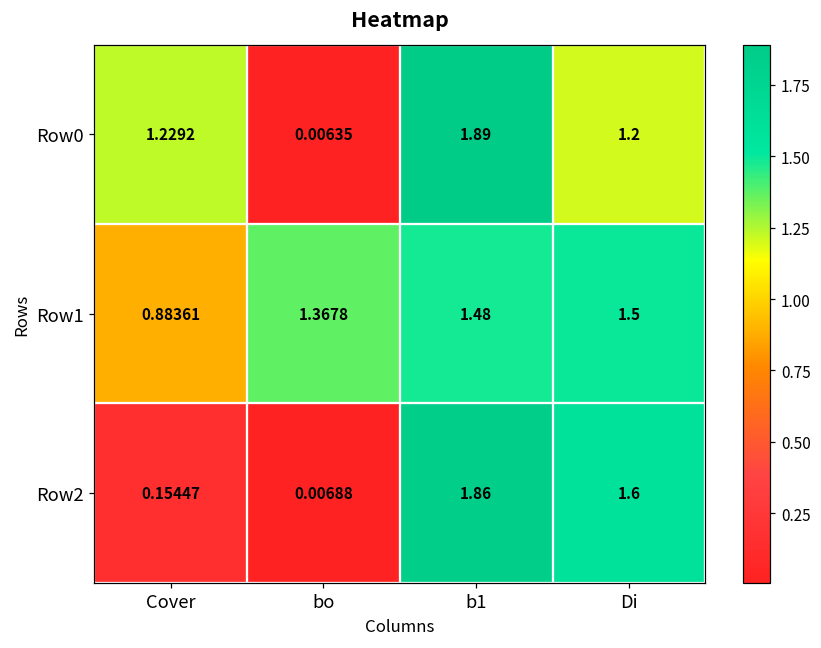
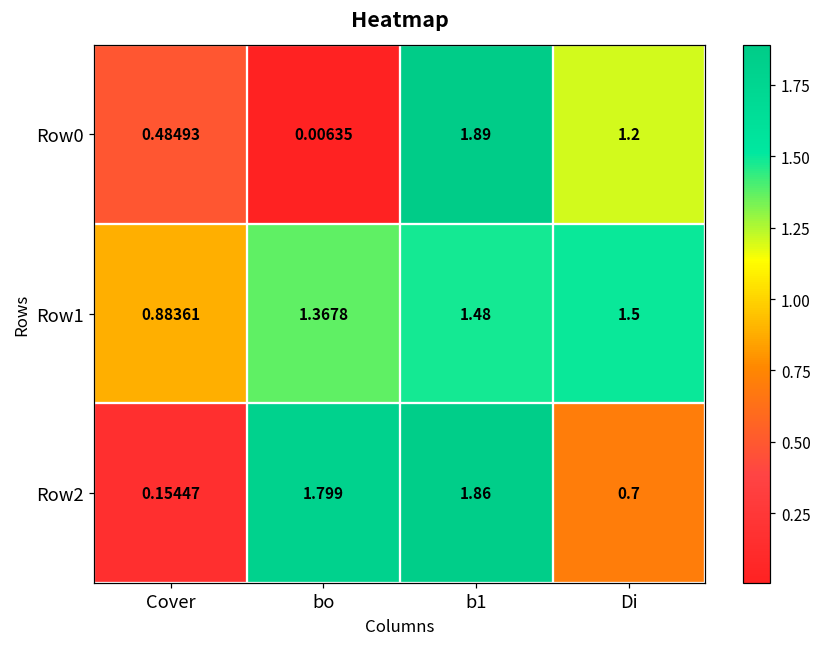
Row0, Cover: 1.2292 -> 0.48493
Row2, bo: 0.00688 -> 1.799
Row2, Di: 1.6 -> 0.7
